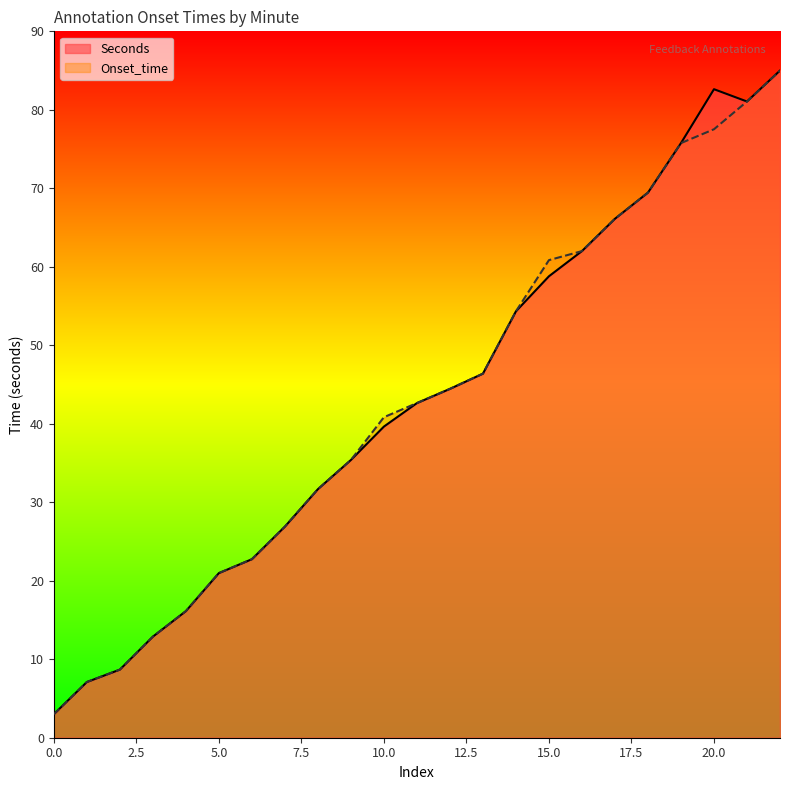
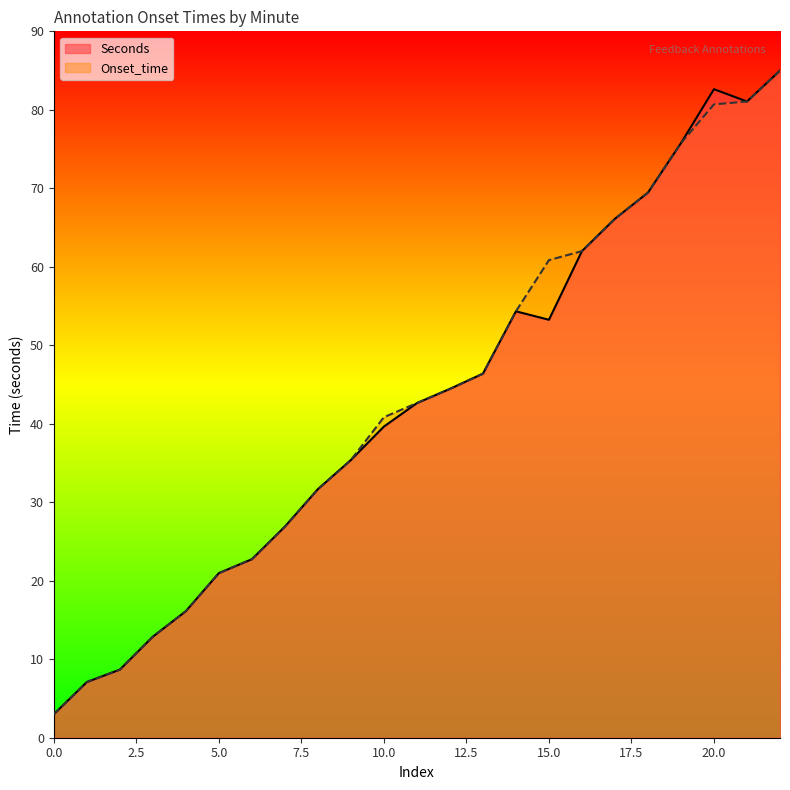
Seconds, 15.0: 59 -> 53
Onset_time, 20.0: 78 -> 81
